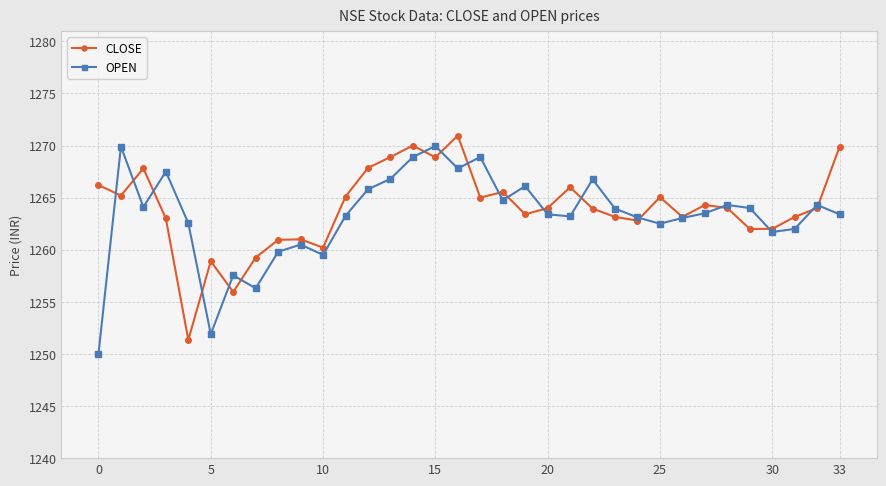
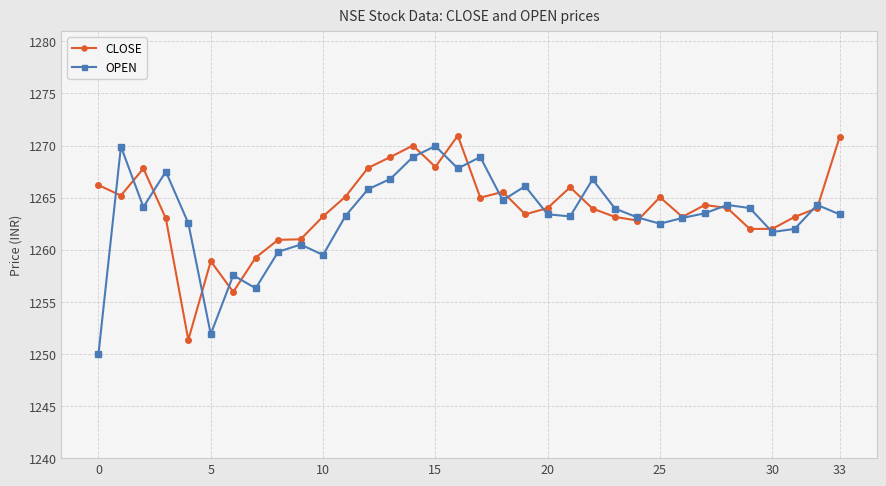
CLOSE, 10: 1260.2 -> 1263.2
CLOSE, 15: 1268.9 -> 1268.0
CLOSE, 33: 1269.9 -> 1270.8
